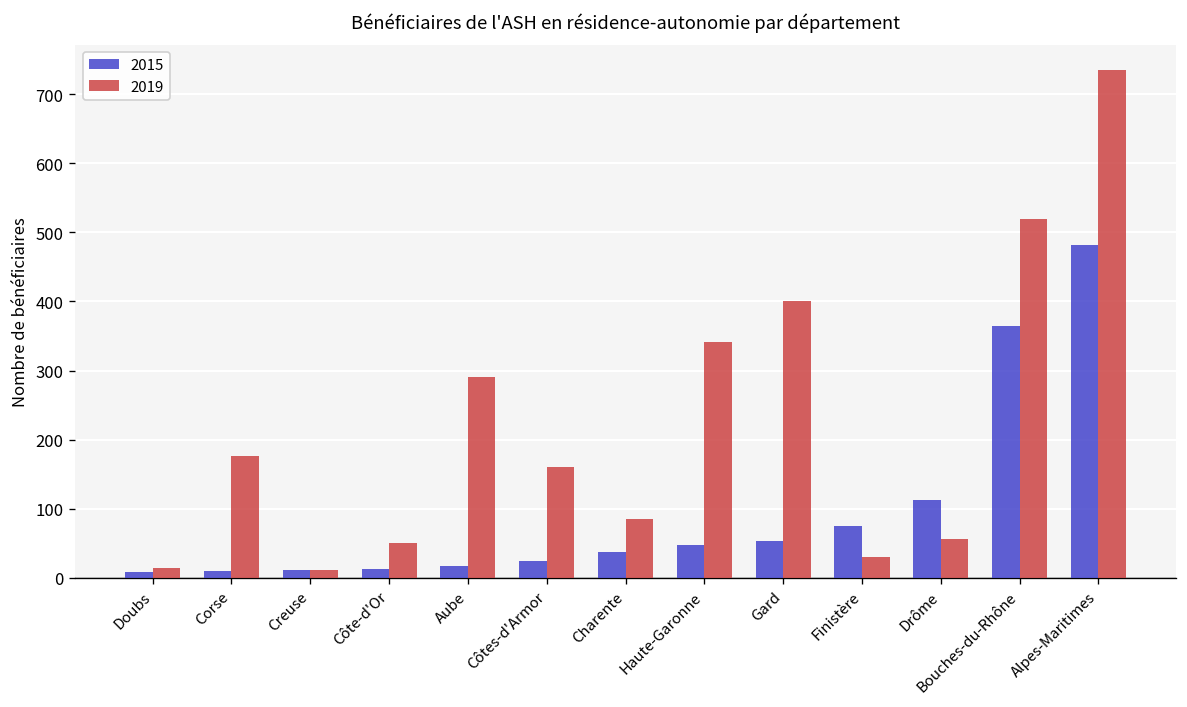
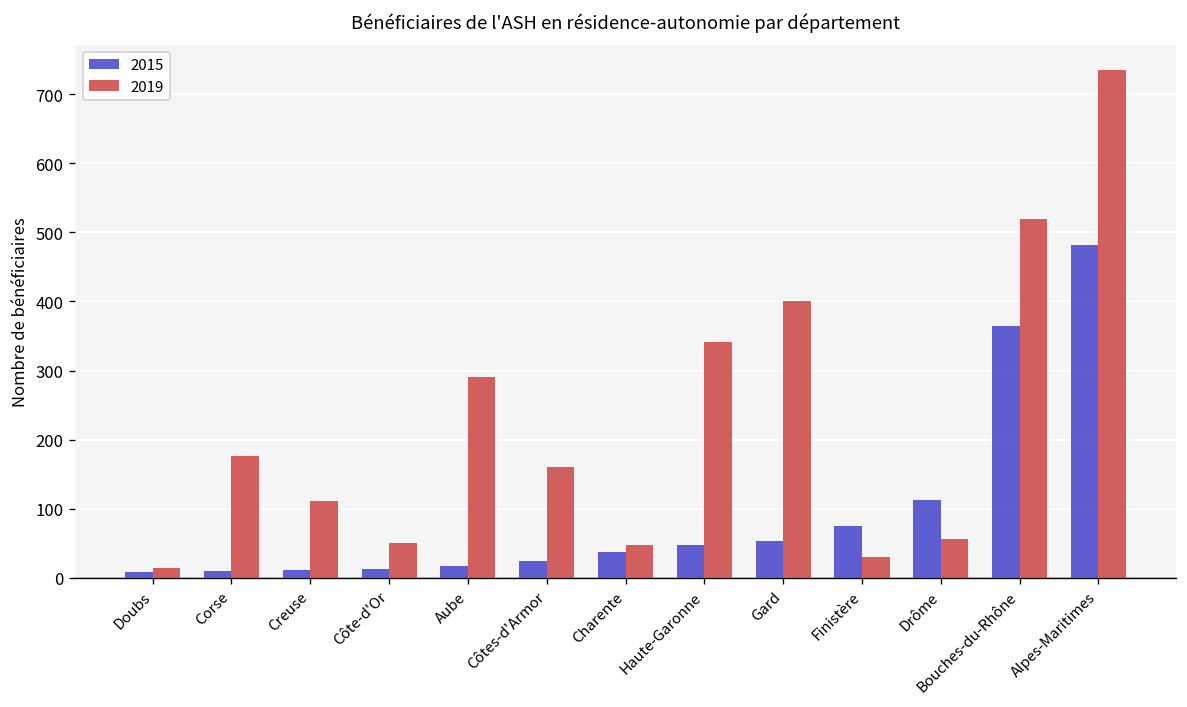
2019, Creuse: 10 -> 110
2019, Charente: 90 -> 50
